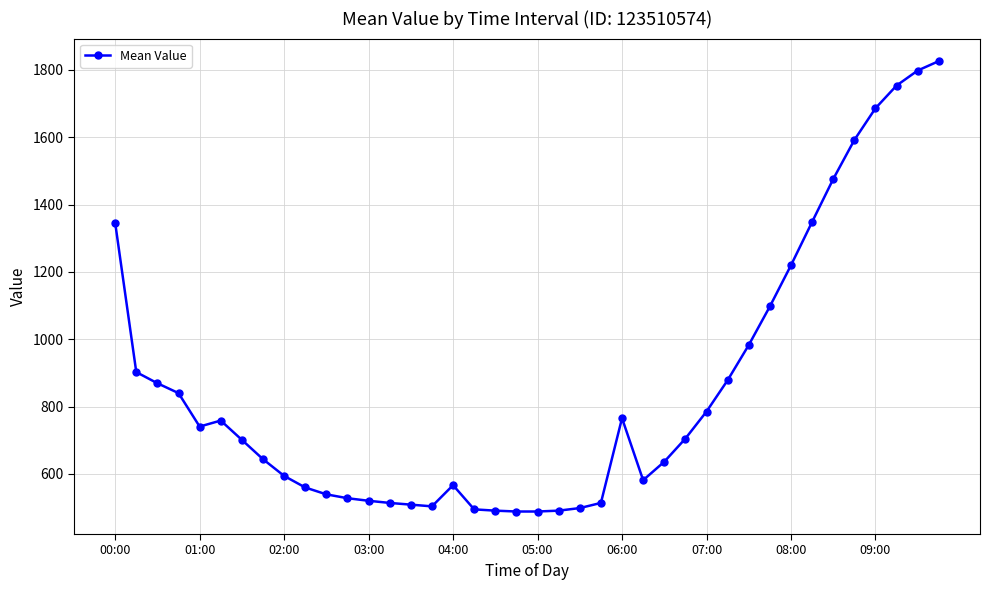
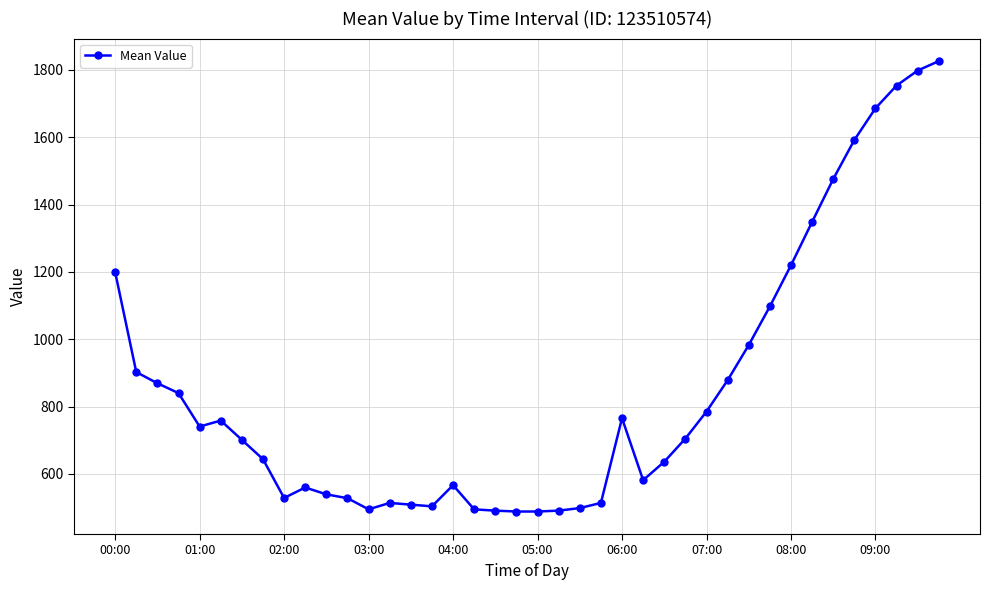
00:00: 1350 -> 1200
02:00: 590 -> 530
03:00: 520 -> 490
